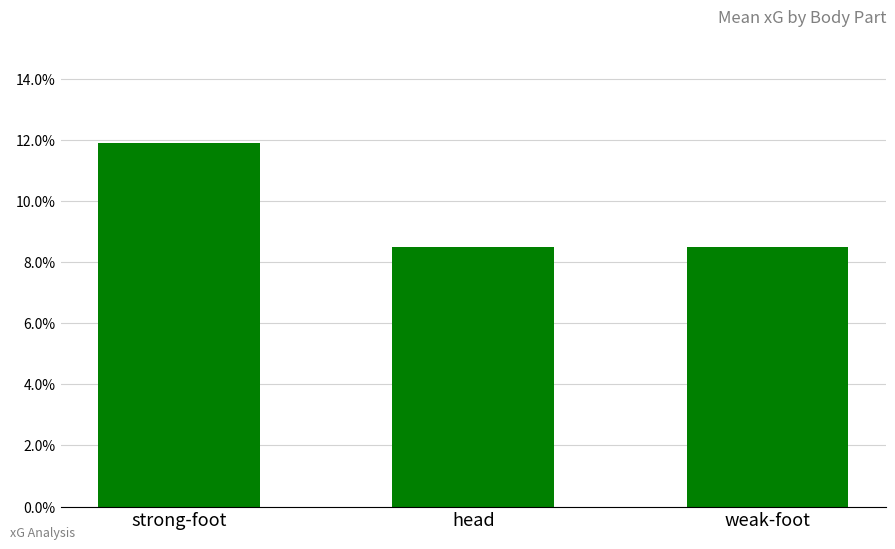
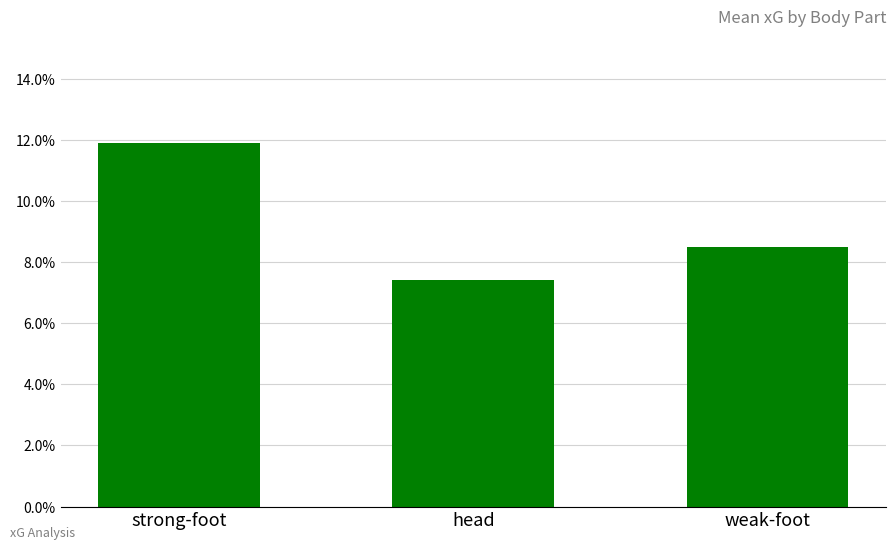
head: 8.5% -> 7.4%
